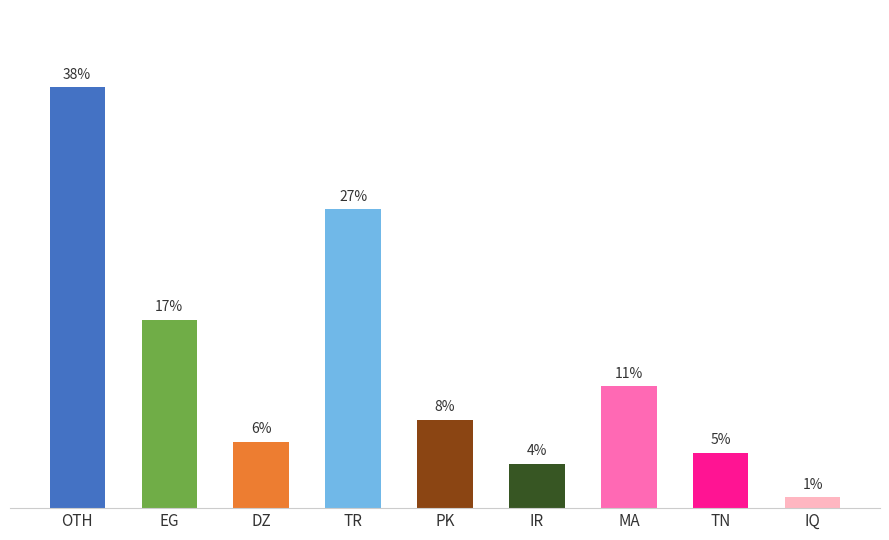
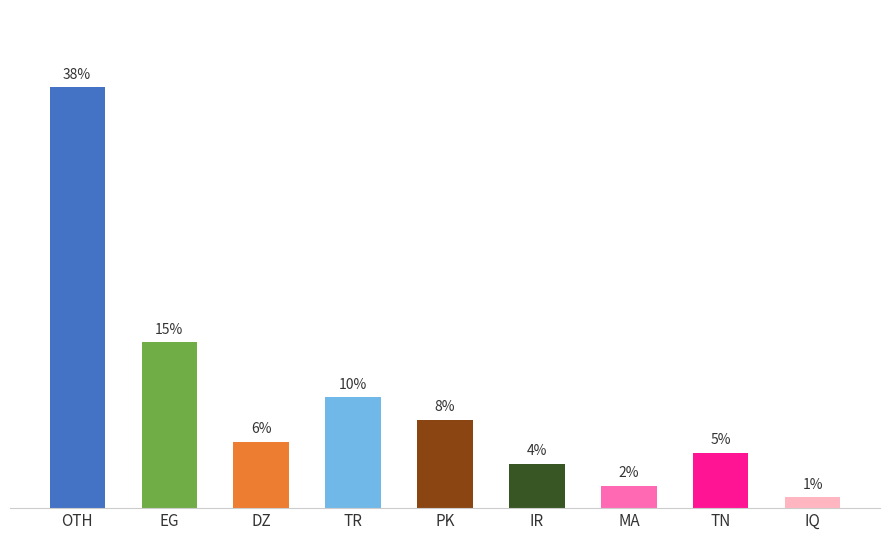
EG: 17% -> 15%
TR: 27% -> 10%
MA: 11% -> 2%
